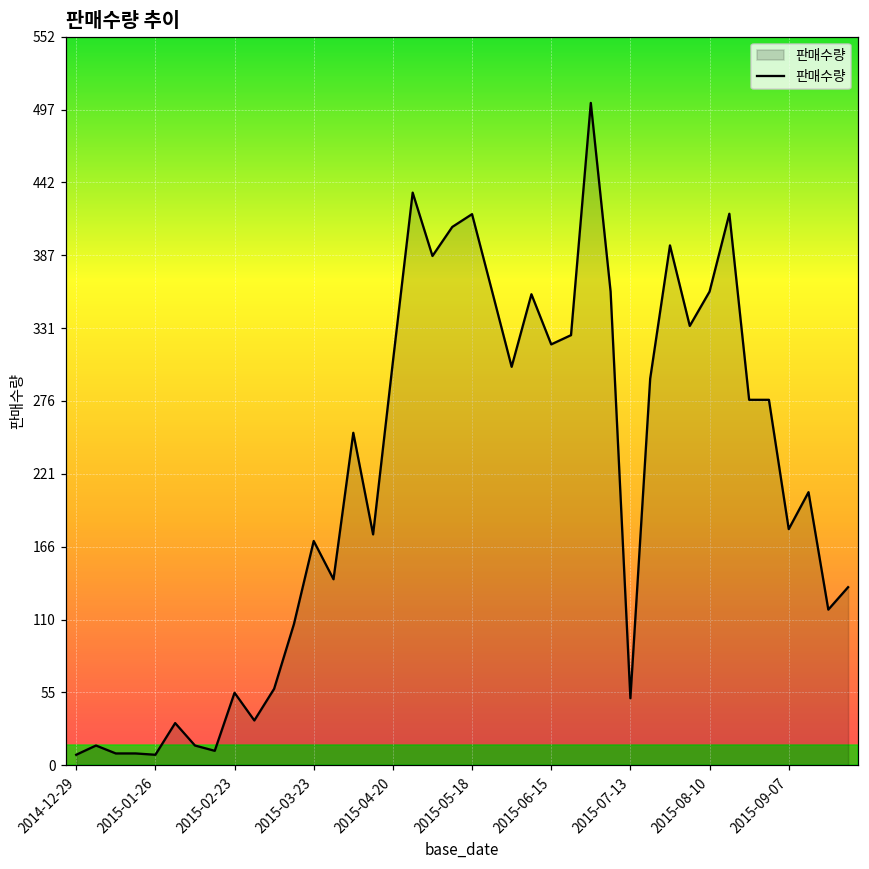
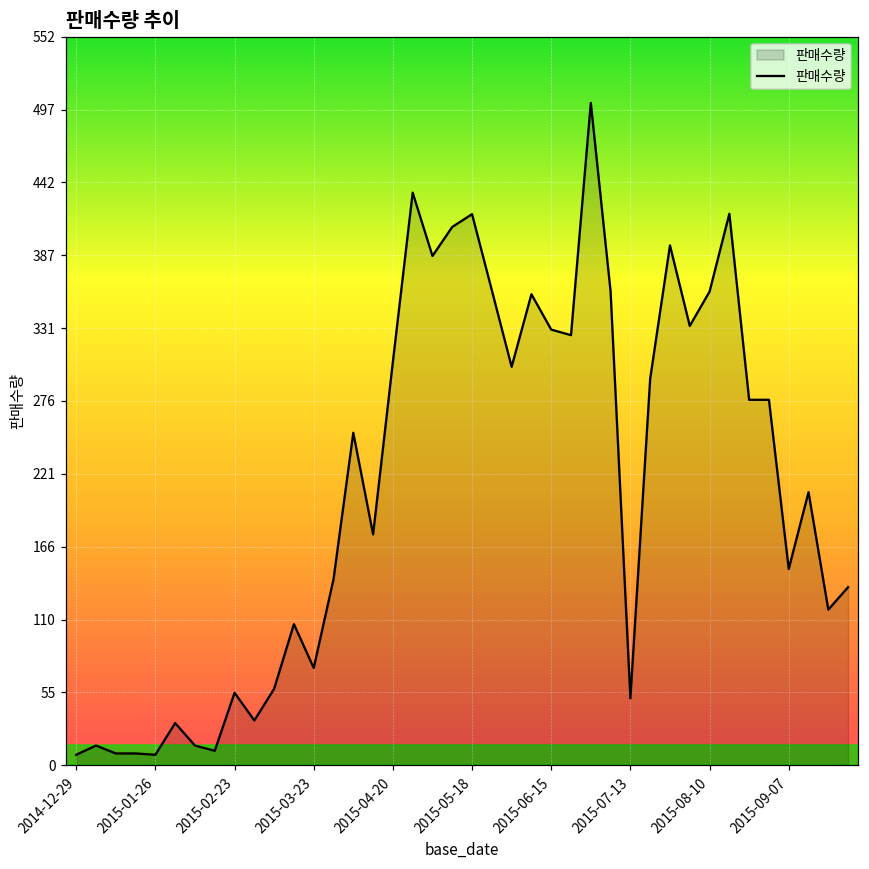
2015-03-23: 170 -> 74
2015-06-15: 319 -> 330
2015-09-07: 179 -> 149
